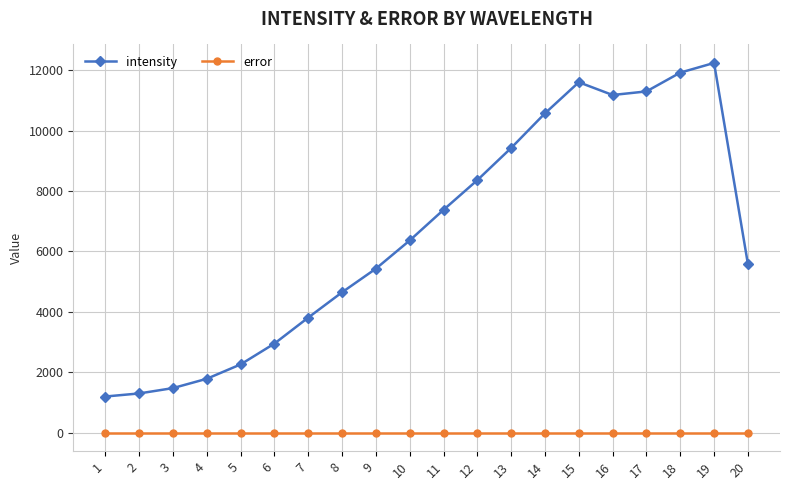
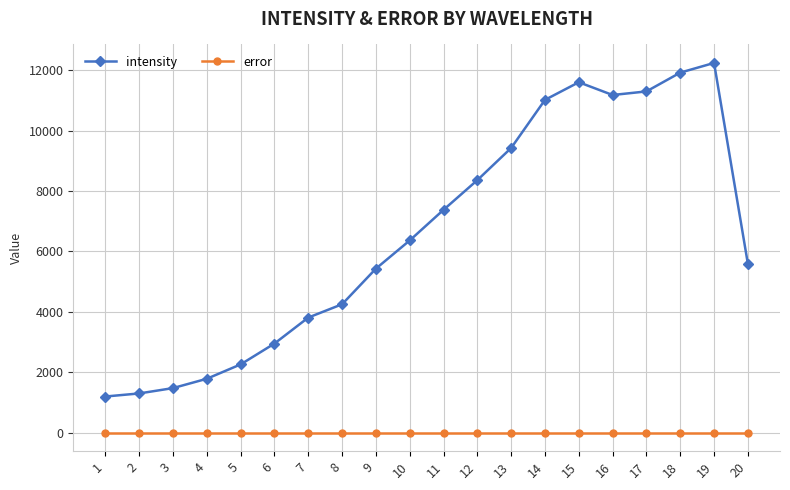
intensity, 8: 4700 -> 4300
intensity, 14: 10600 -> 11000
